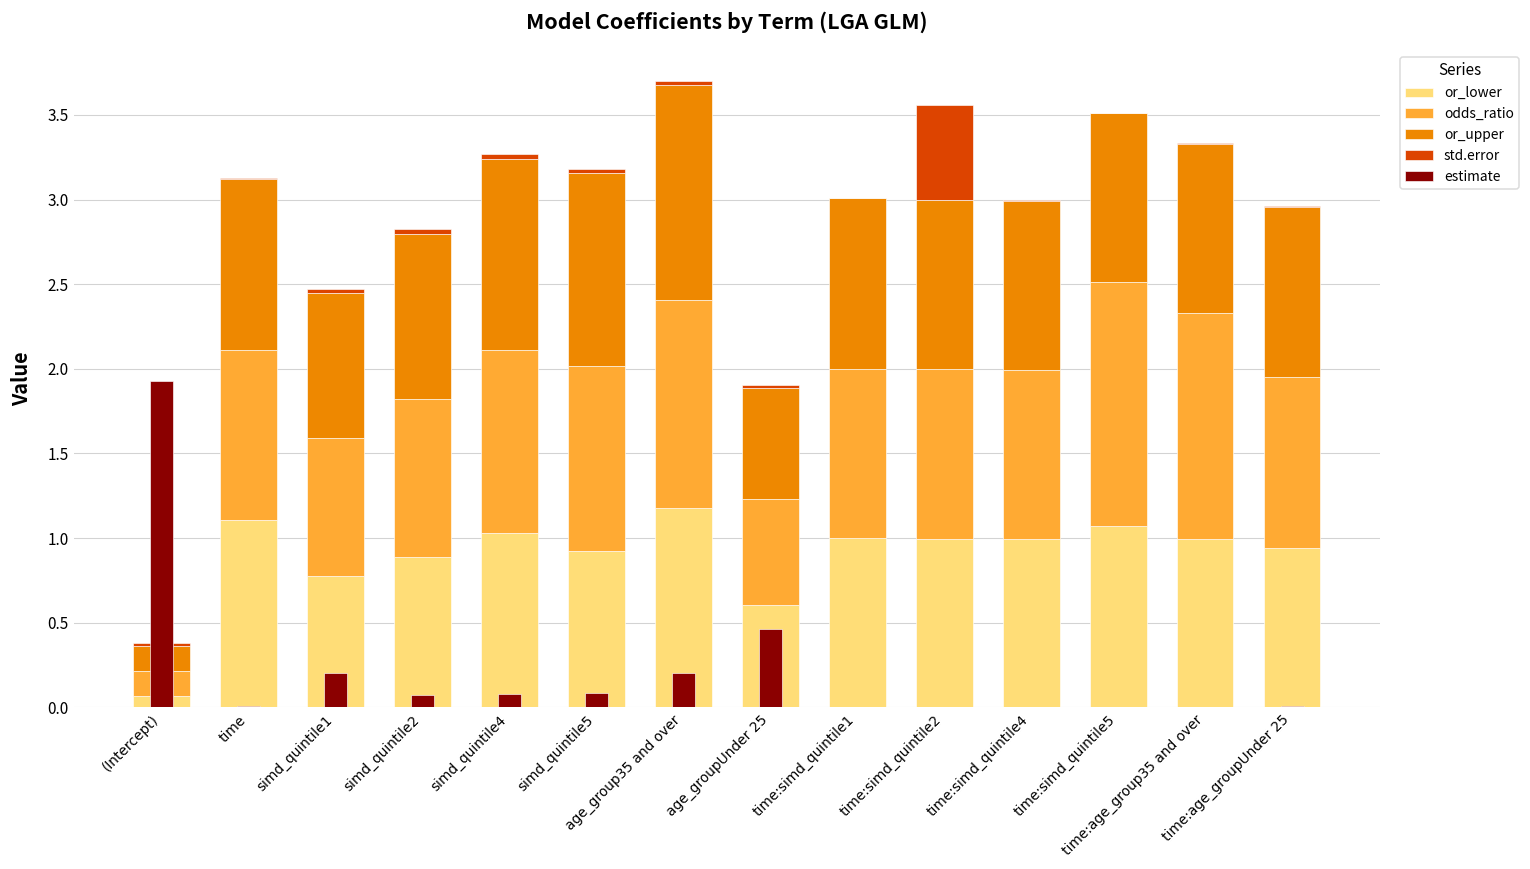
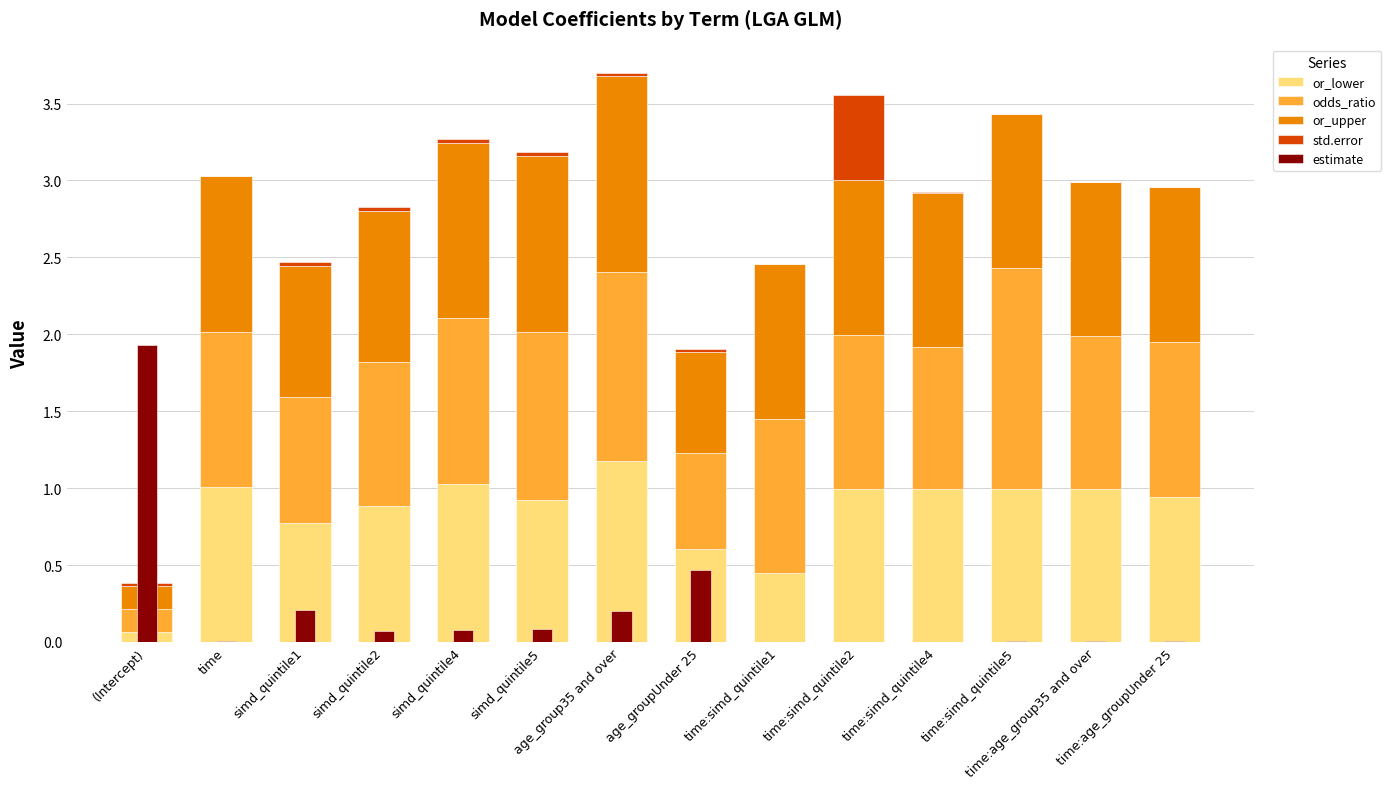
or_lower, time: 1.10 -> 1.01
or_lower, time:simd_quintile1: 1.00 -> 0.45
odds_ratio, time:simd_quintile4: 1.00 -> 0.92
or_lower, time:simd_quintile5: 1.07 -> 0.99
odds_ratio, time:age_group35 and over: 1.34 -> 1.00
